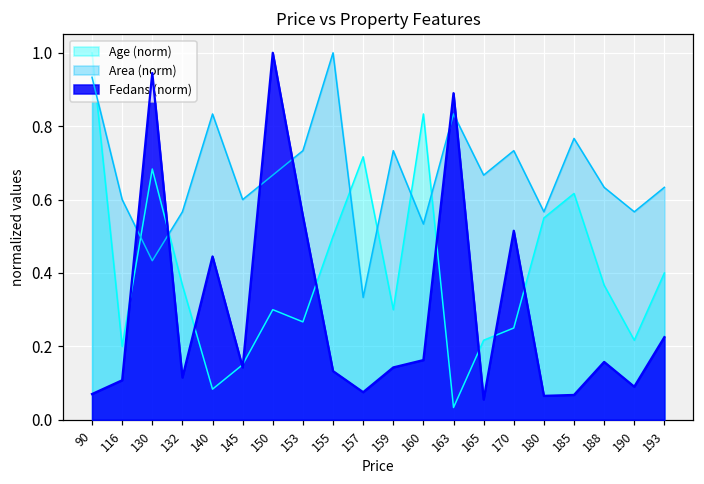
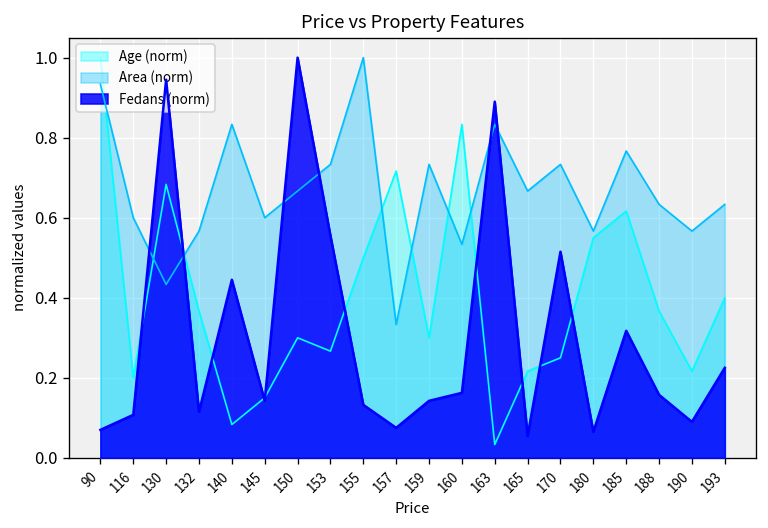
Fedans (norm), 185: 0.07 -> 0.32
